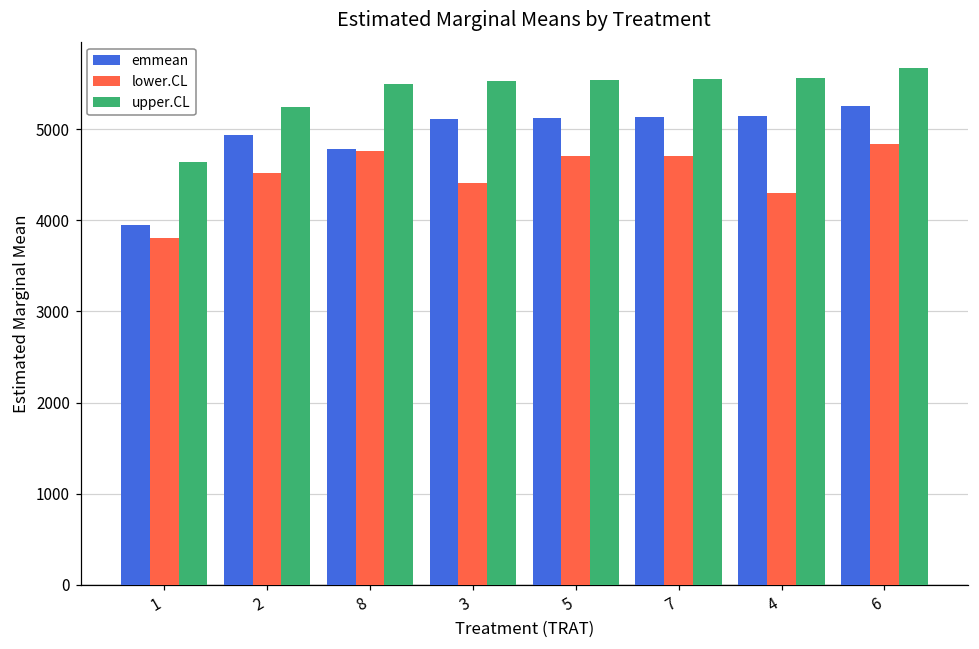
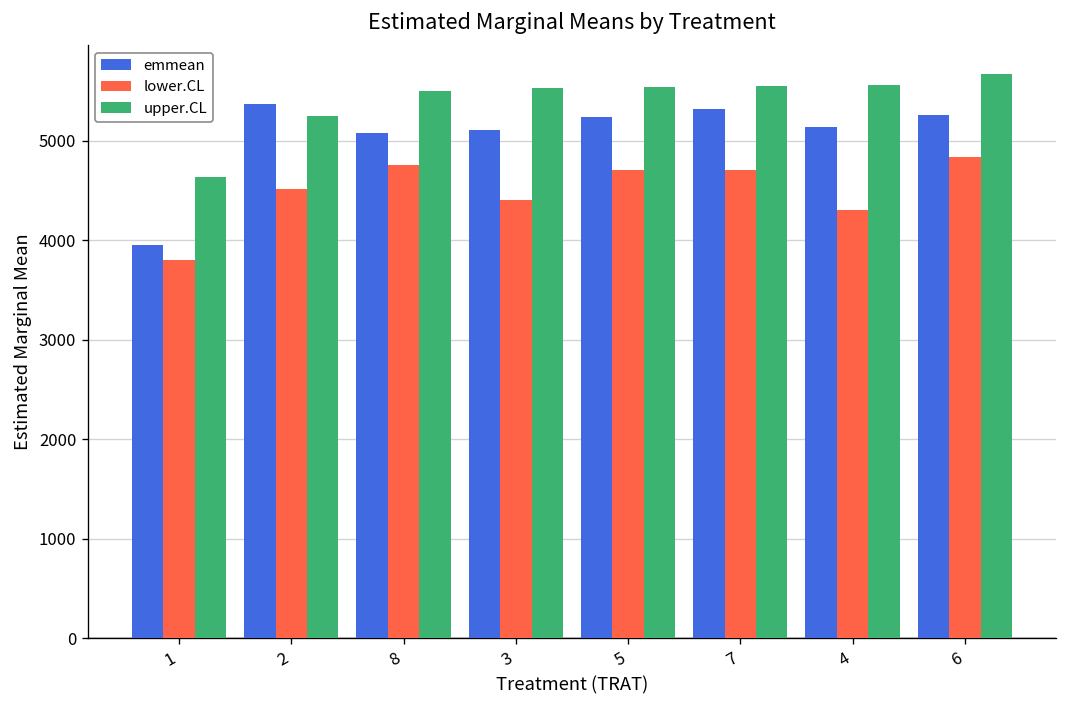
emmean, 2: 4900 -> 5400
emmean, 8: 4800 -> 5100
emmean, 5: 5100 -> 5200
emmean, 7: 5100 -> 5300
